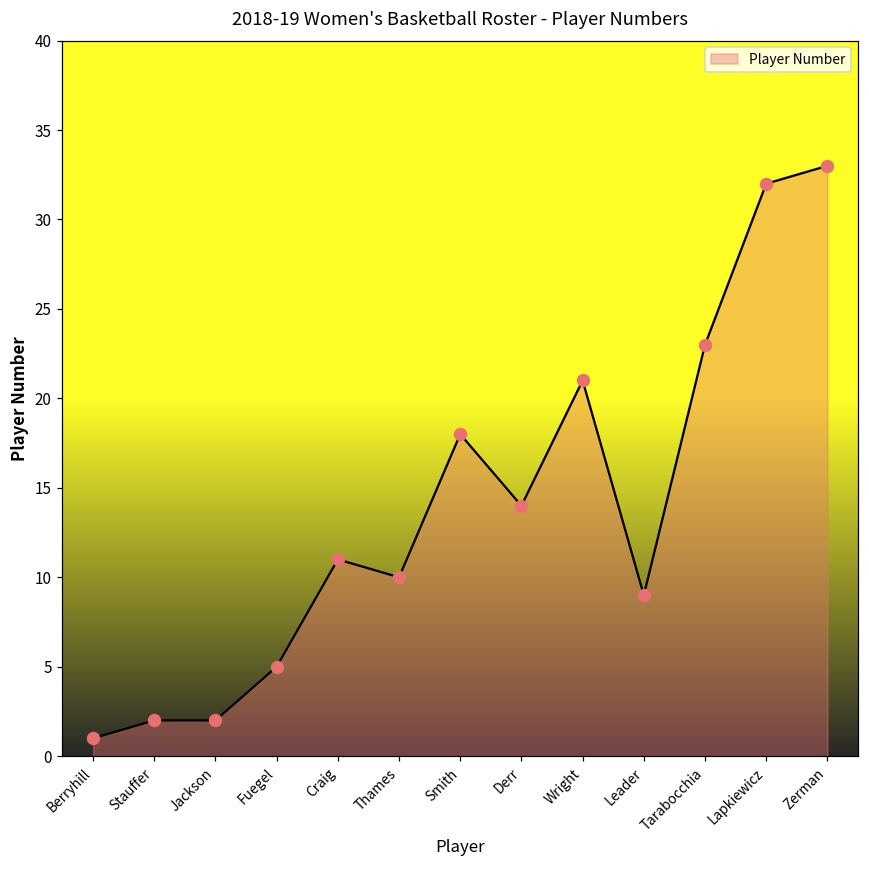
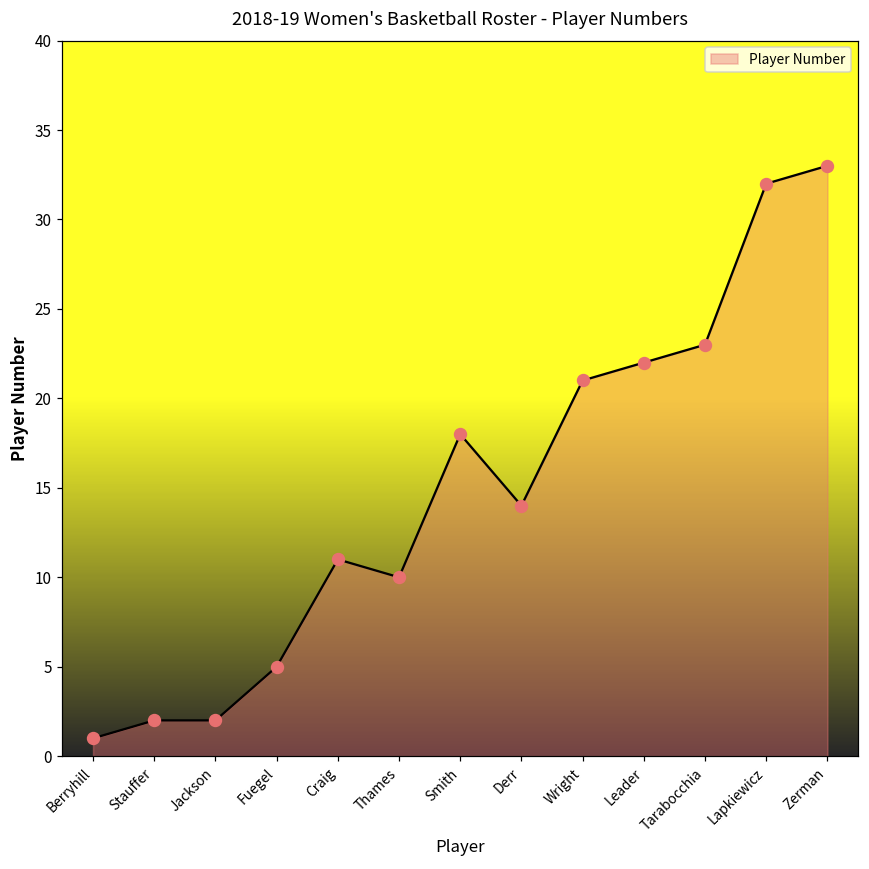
Leader: 9 -> 22
